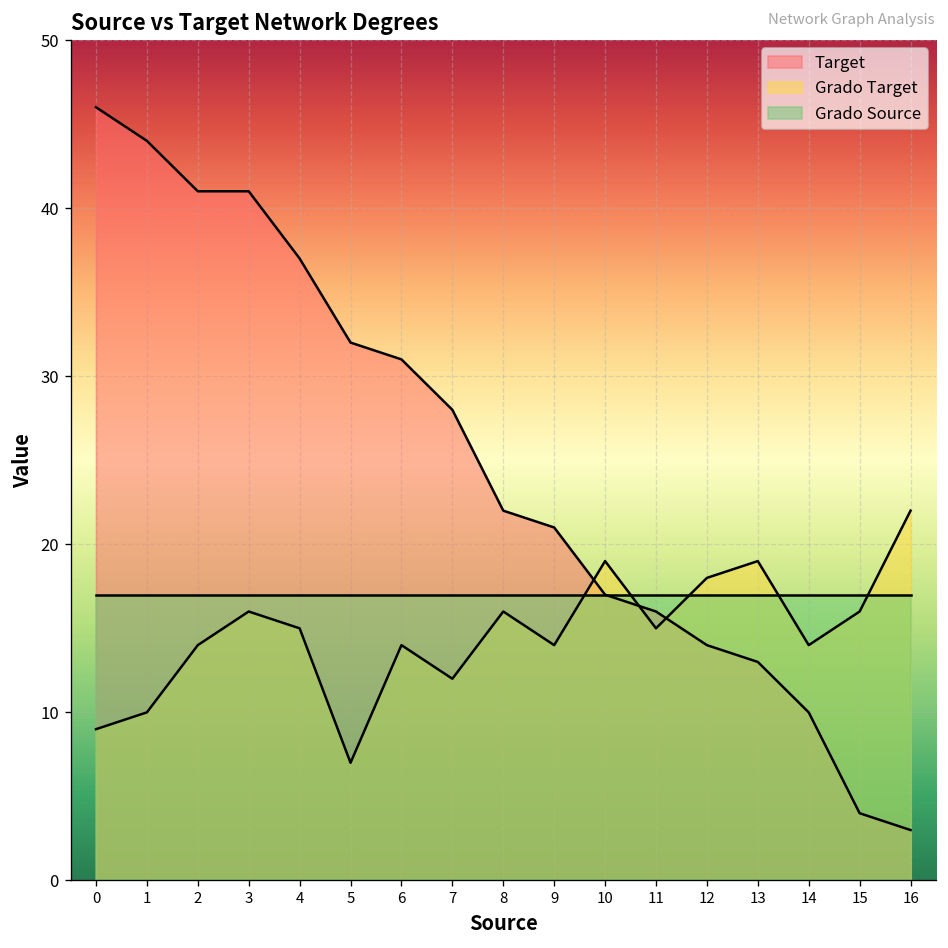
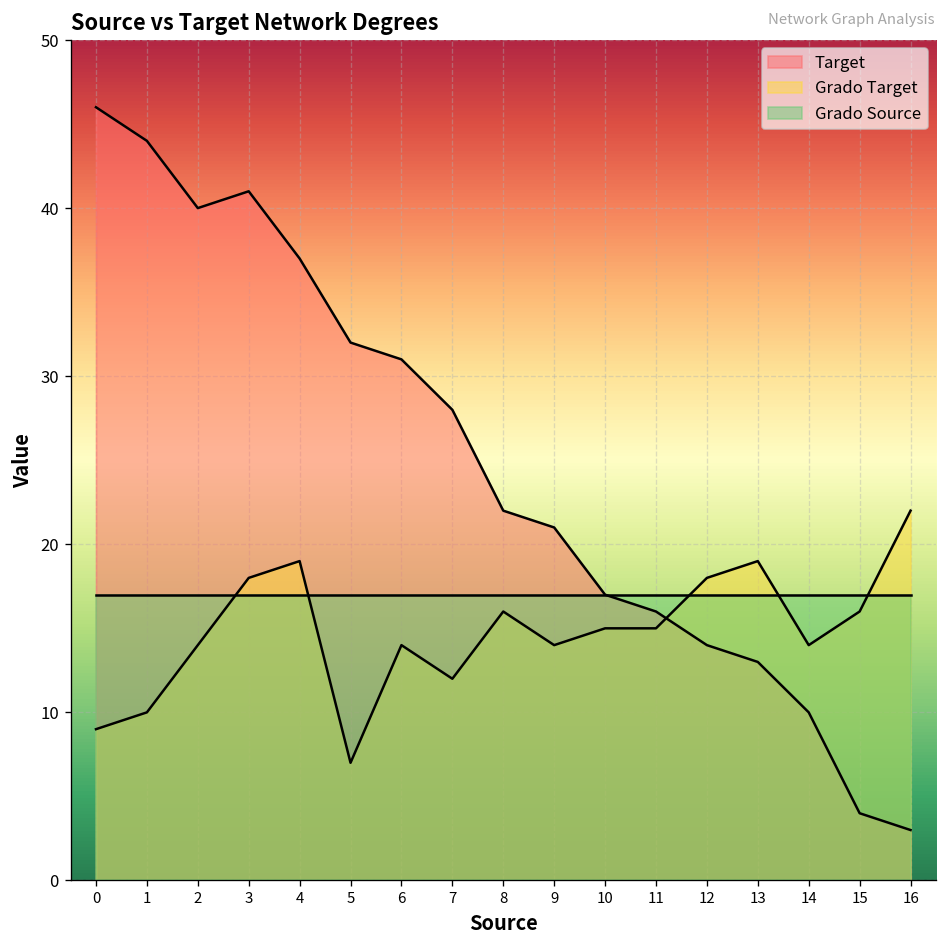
Target, 2: 41 -> 40
Grado Target, 3: 16 -> 18
Grado Target, 4: 15 -> 19
Grado Target, 10: 19 -> 15
